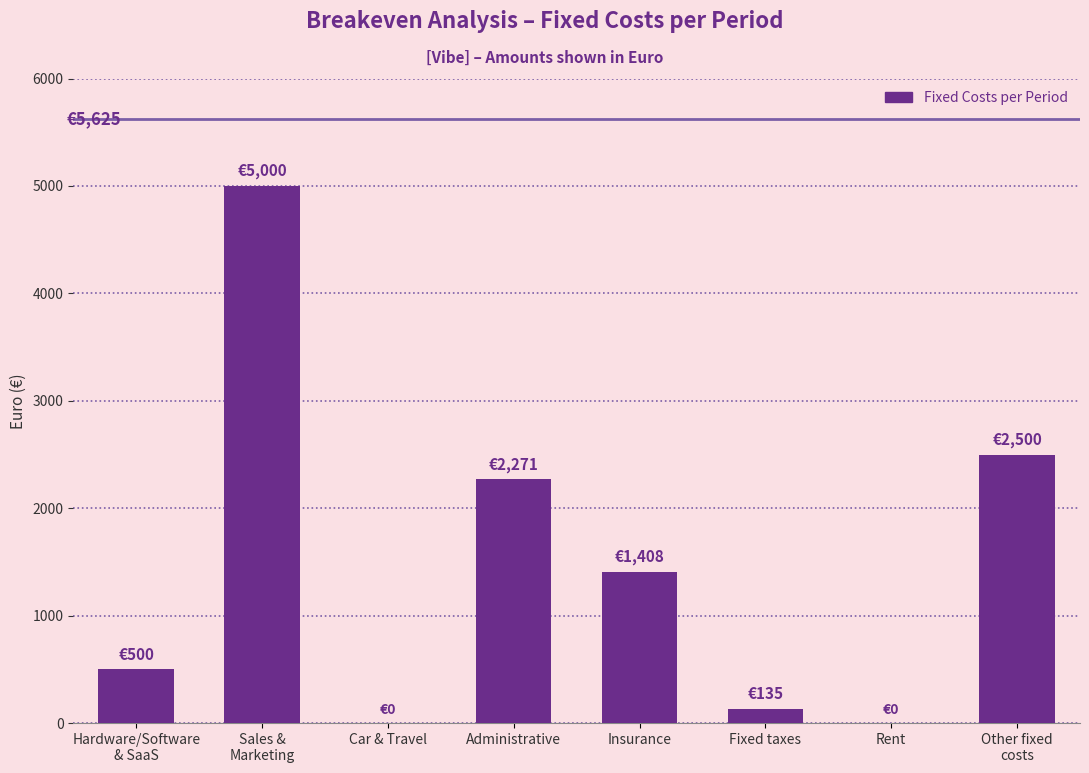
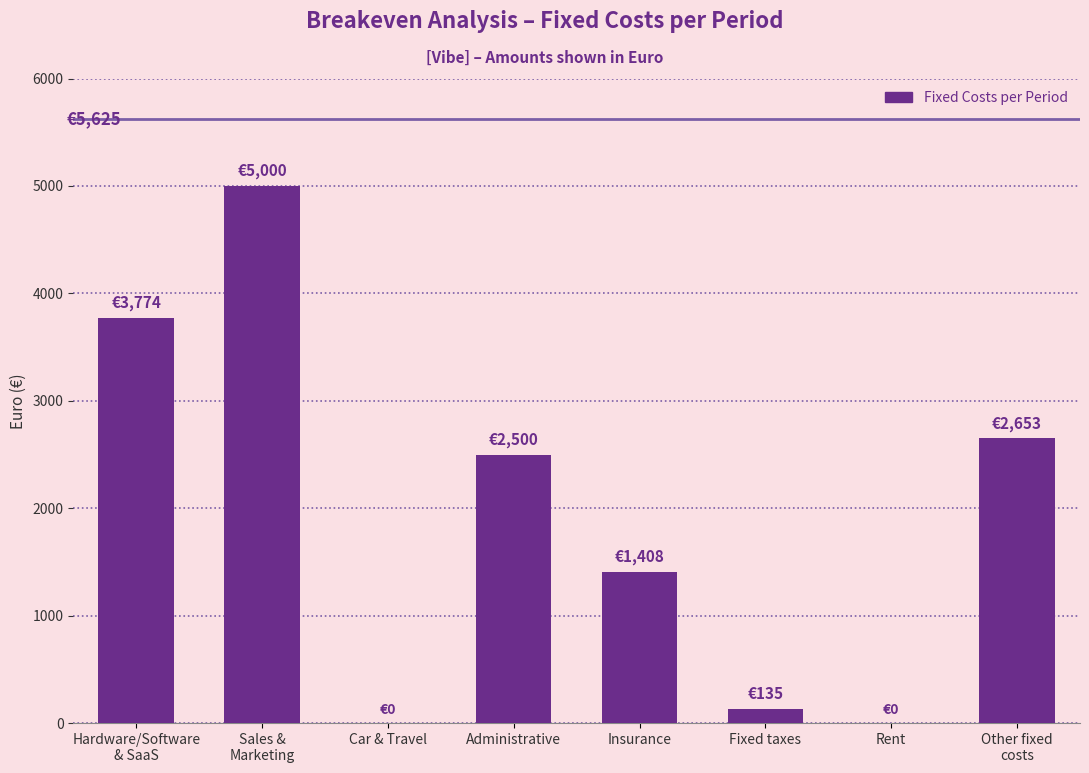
Hardware/Software & SaaS: €500 -> €3,774
Administrative: €2,271 -> €2,500
Other fixed costs: €2,500 -> €2,653
